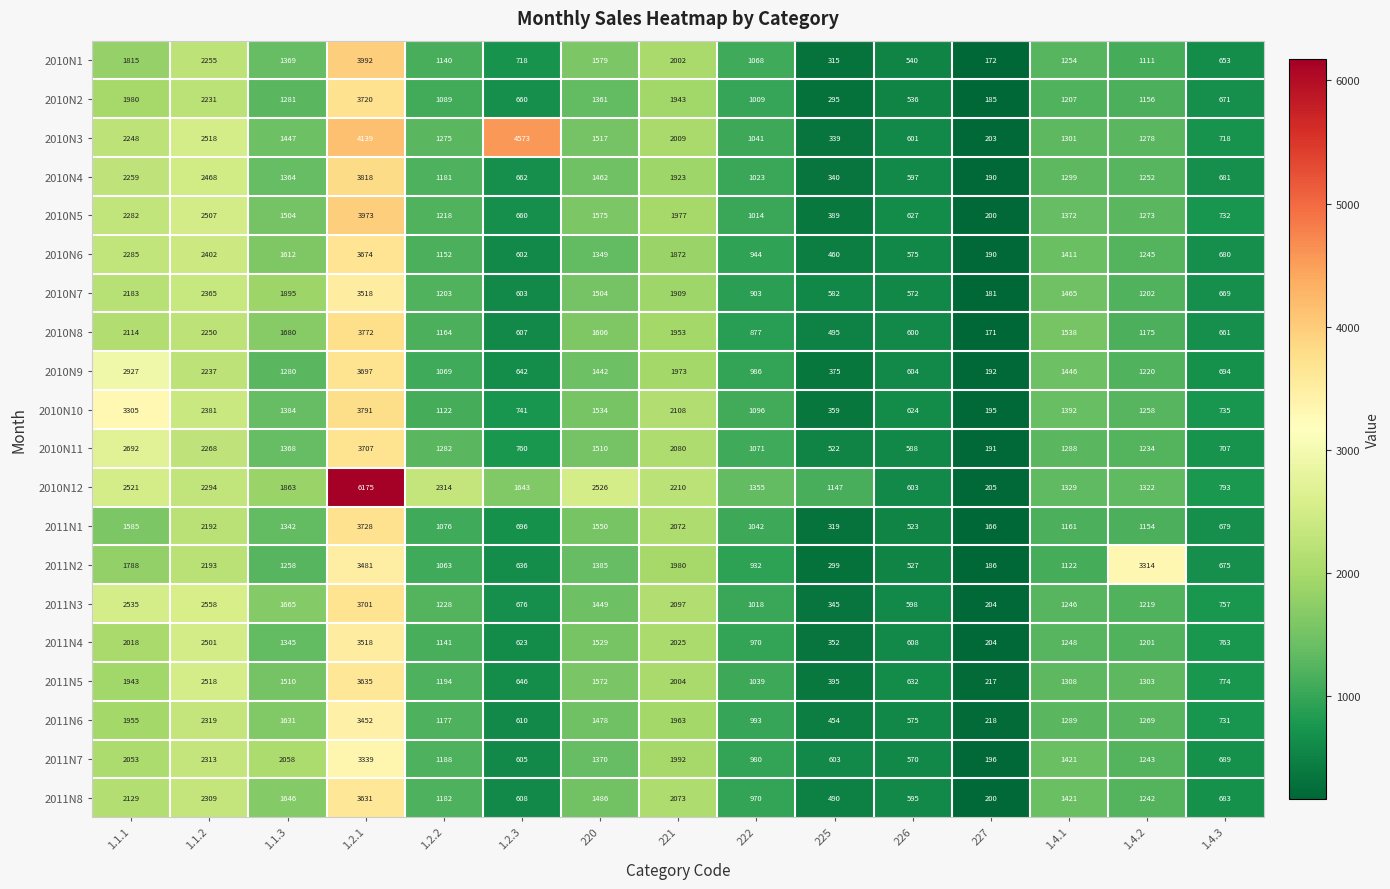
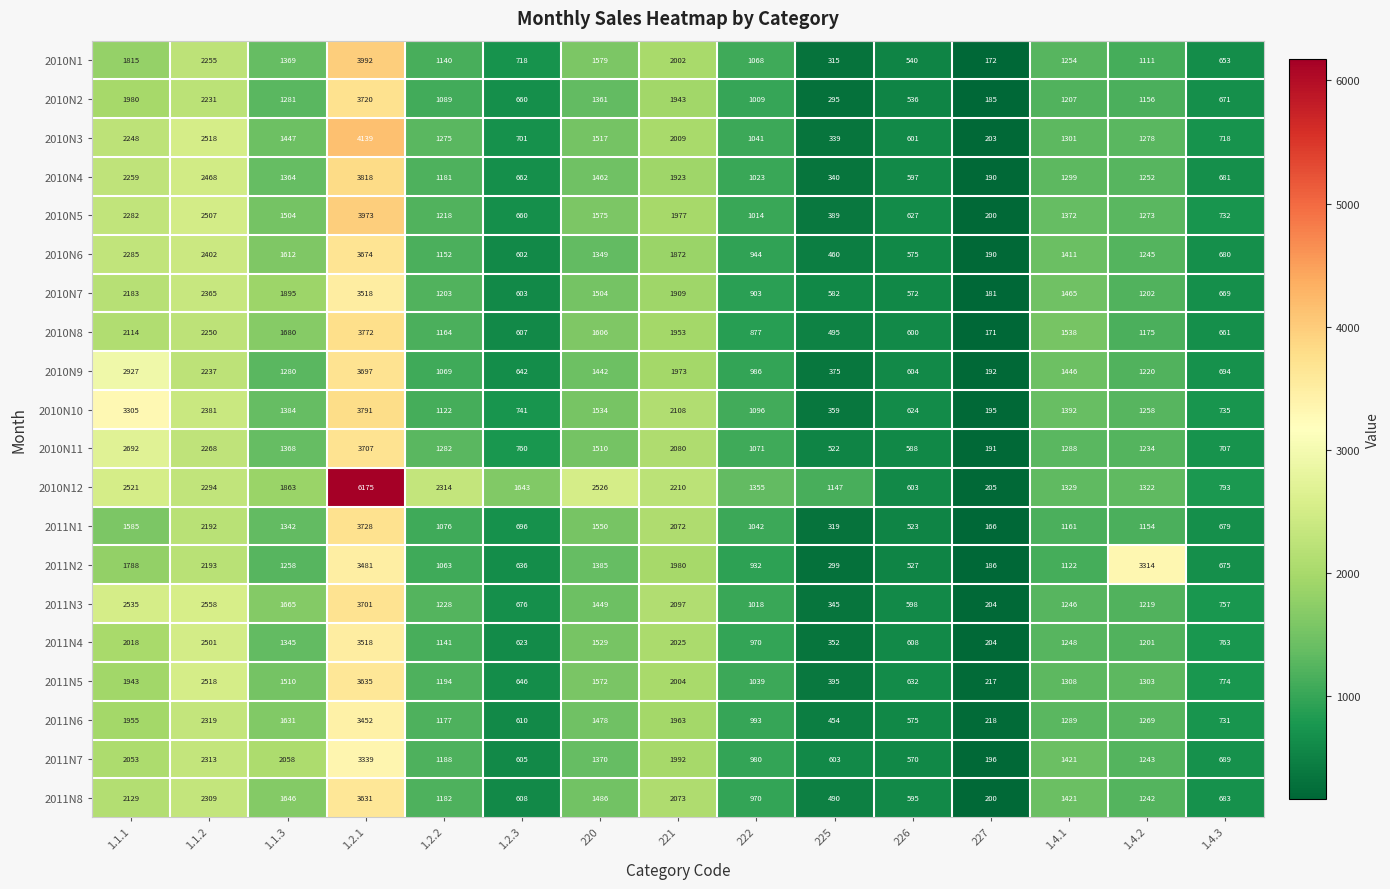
2010N3, 1.2.3: 4573 -> 701
